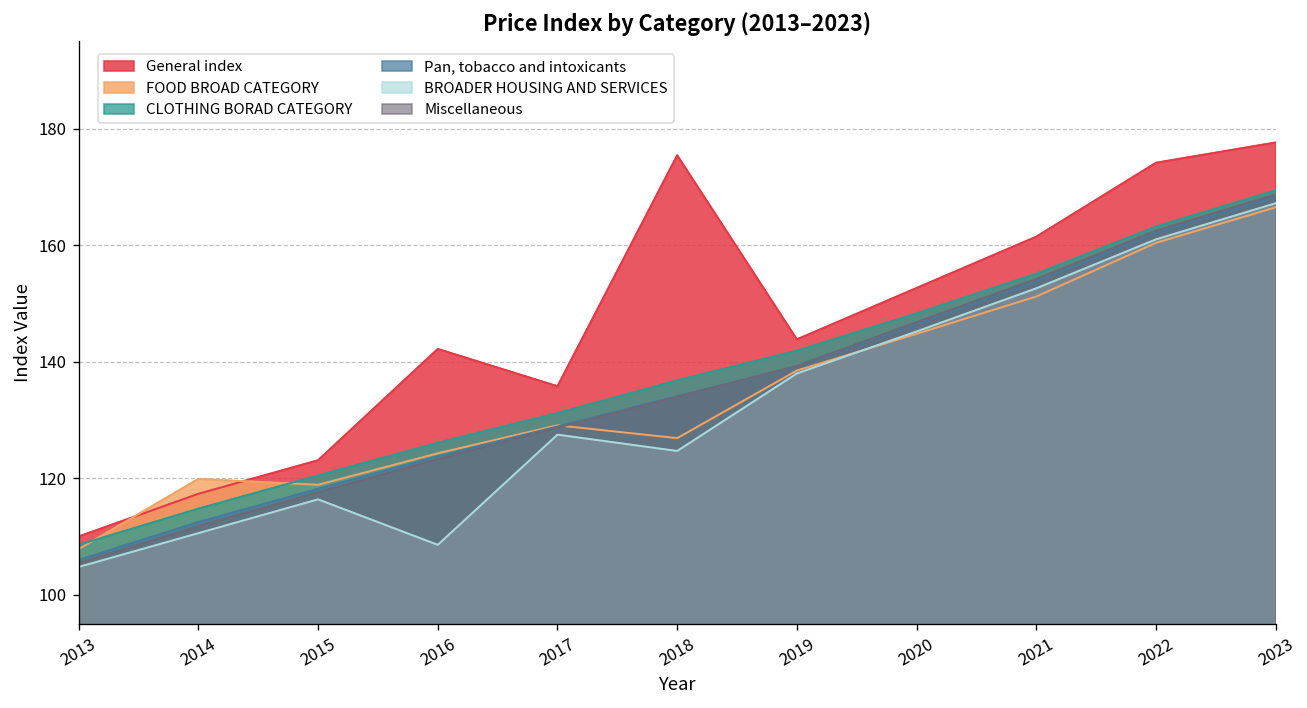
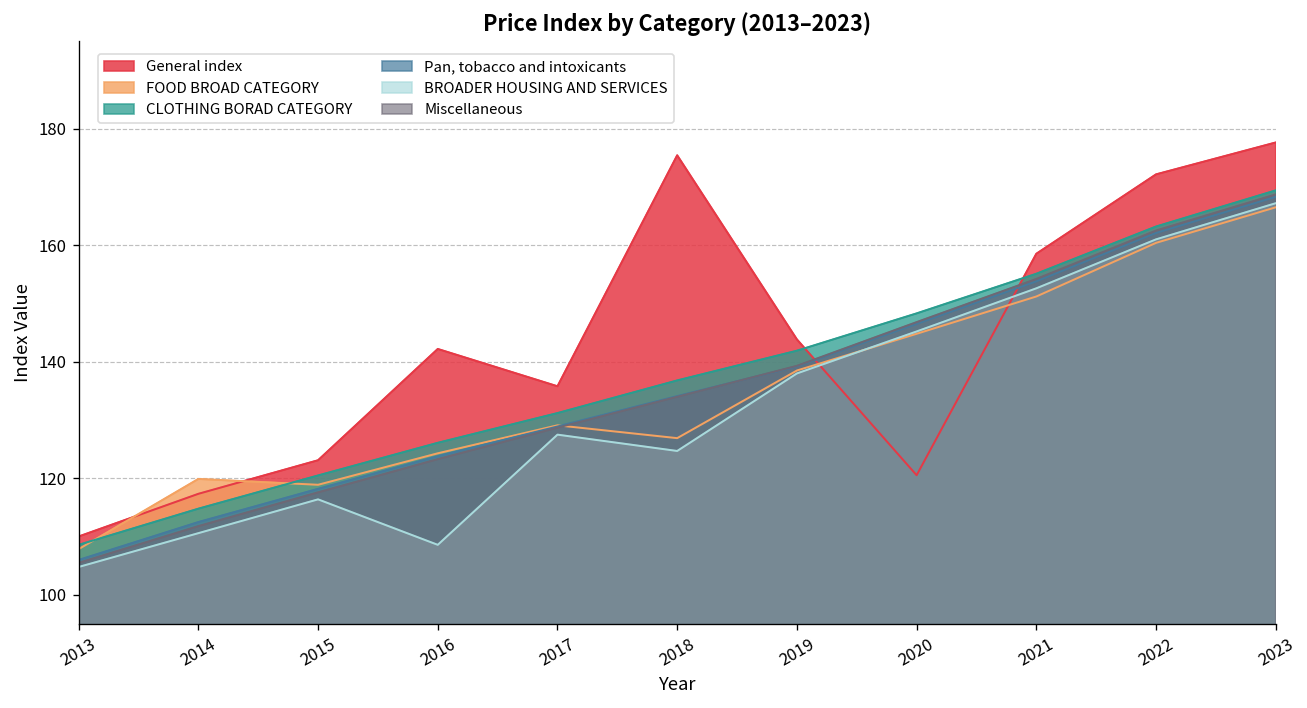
General index, 2020: 153 -> 121
General index, 2021: 161 -> 159
General index, 2022: 174 -> 172
